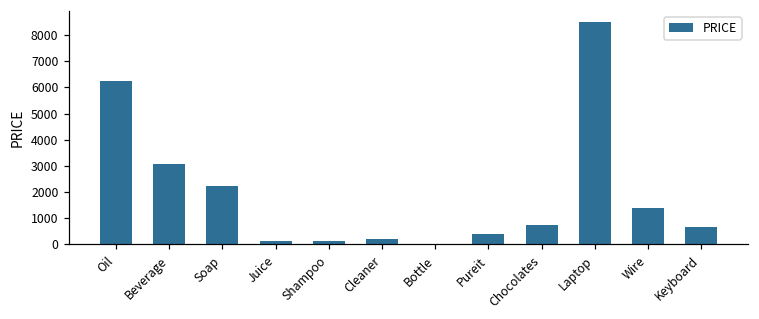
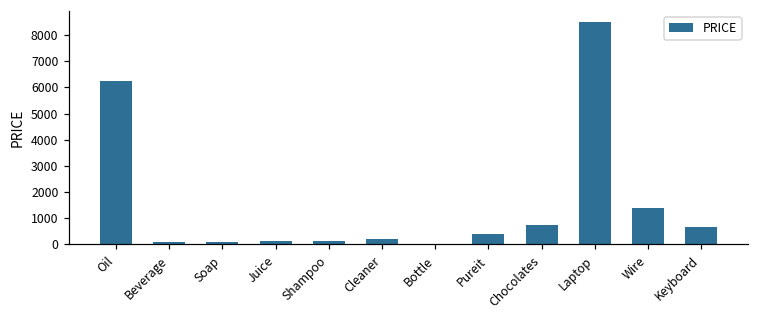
Beverage: 3100 -> 100
Soap: 2200 -> 100
